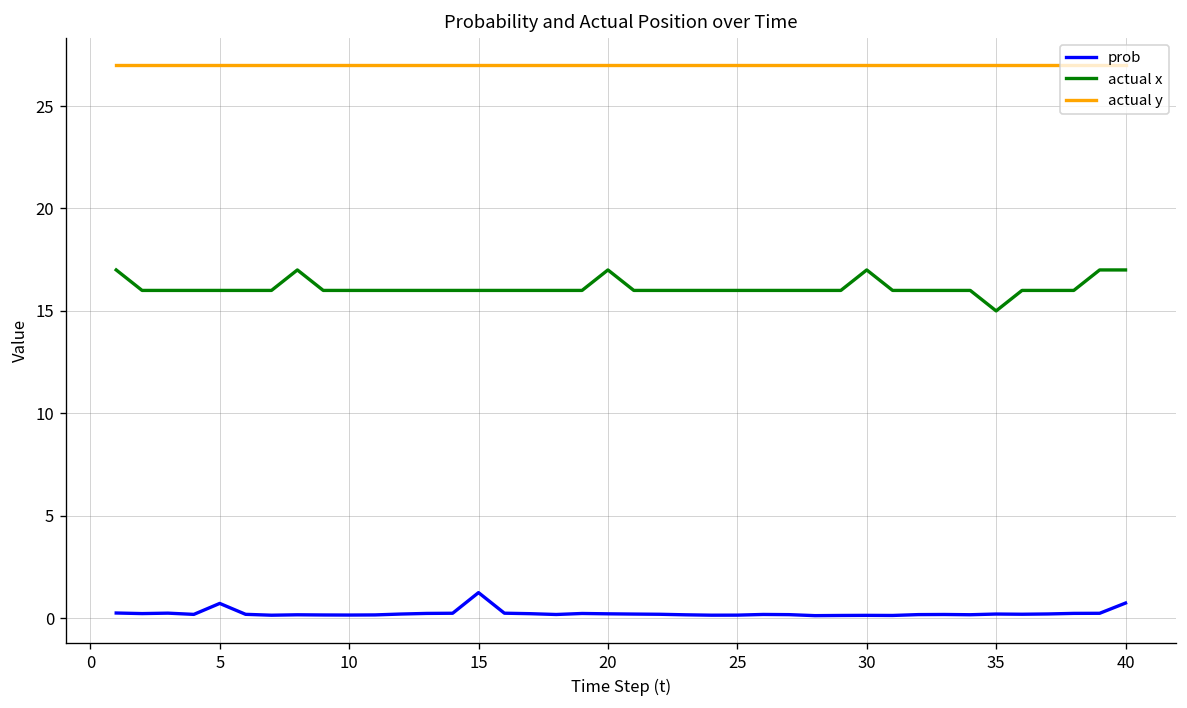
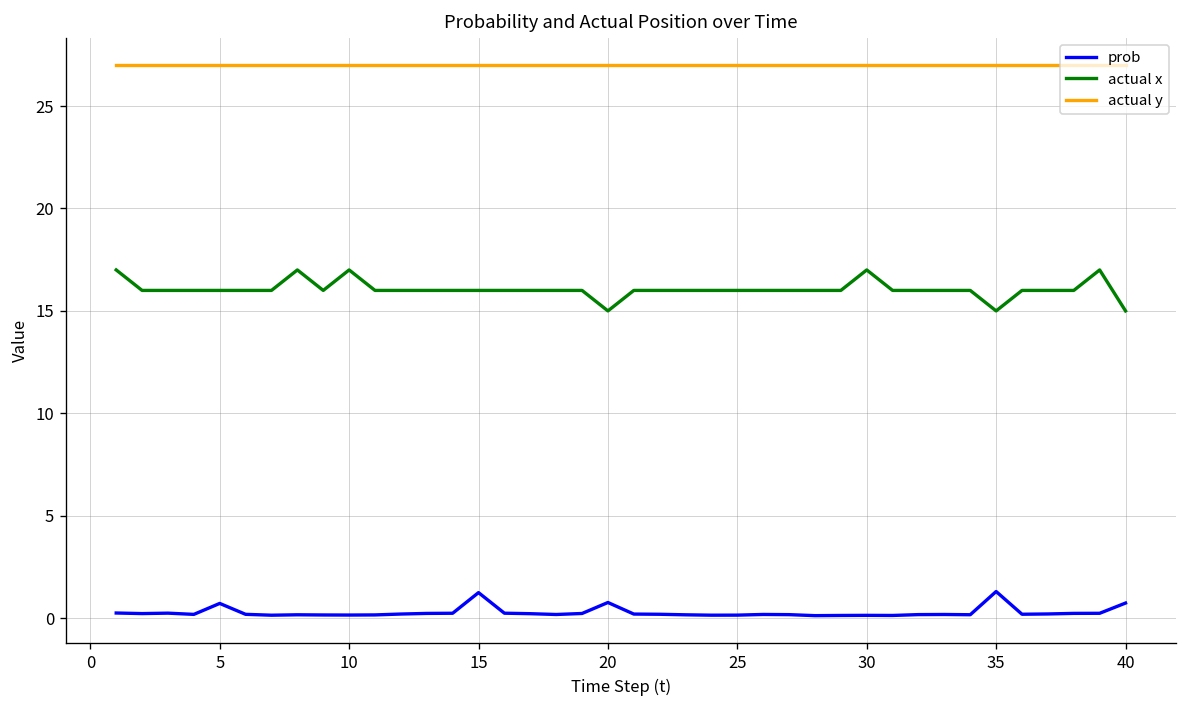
actual x, 10: 16 -> 17
prob, 20: 0.2 -> 0.8
actual x, 20: 17 -> 15
prob, 35: 0.2 -> 1.3
actual x, 40: 17 -> 15
